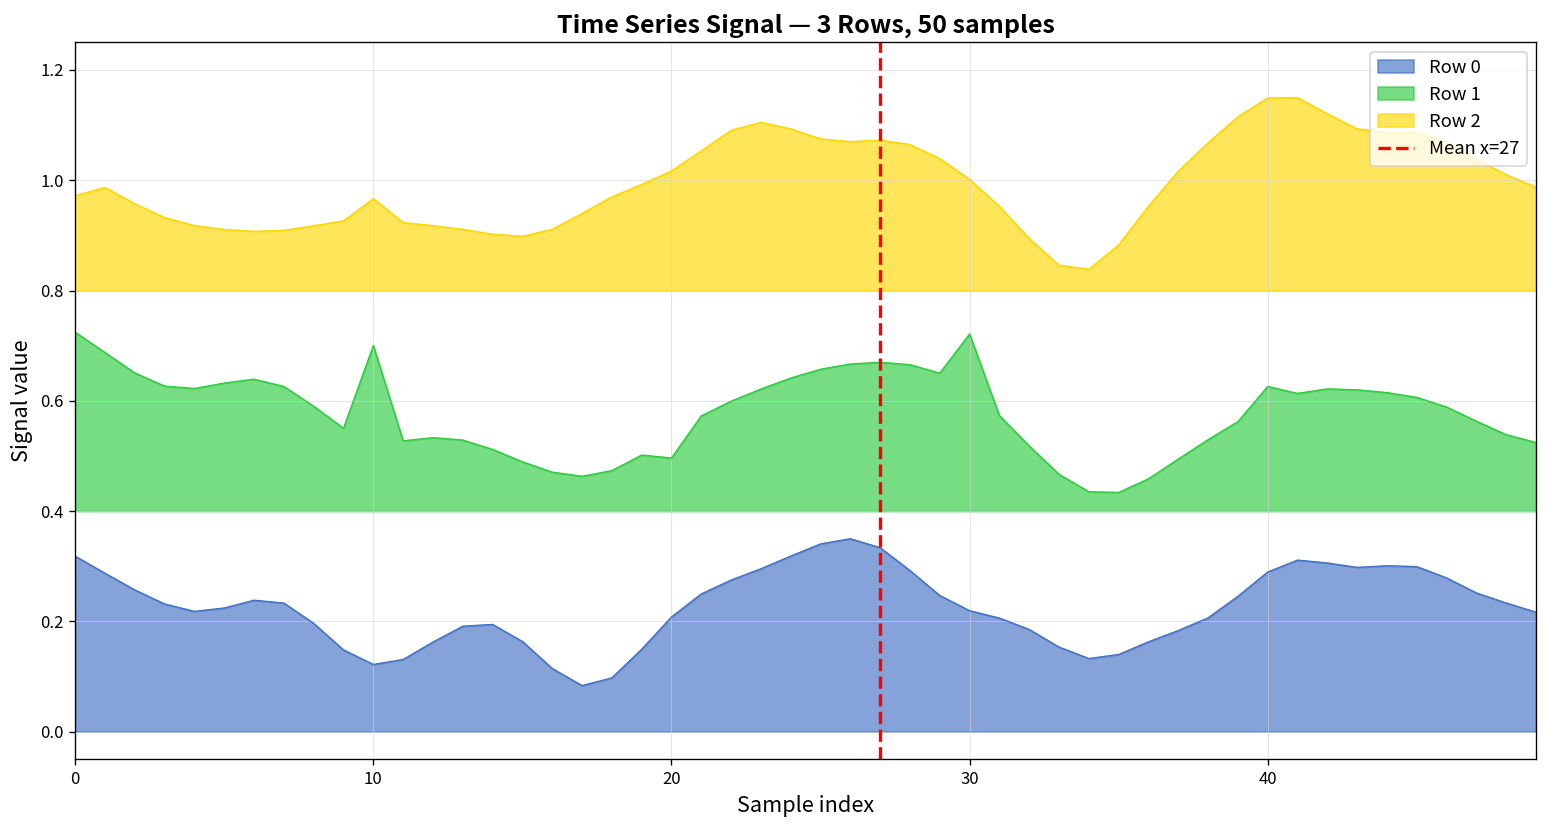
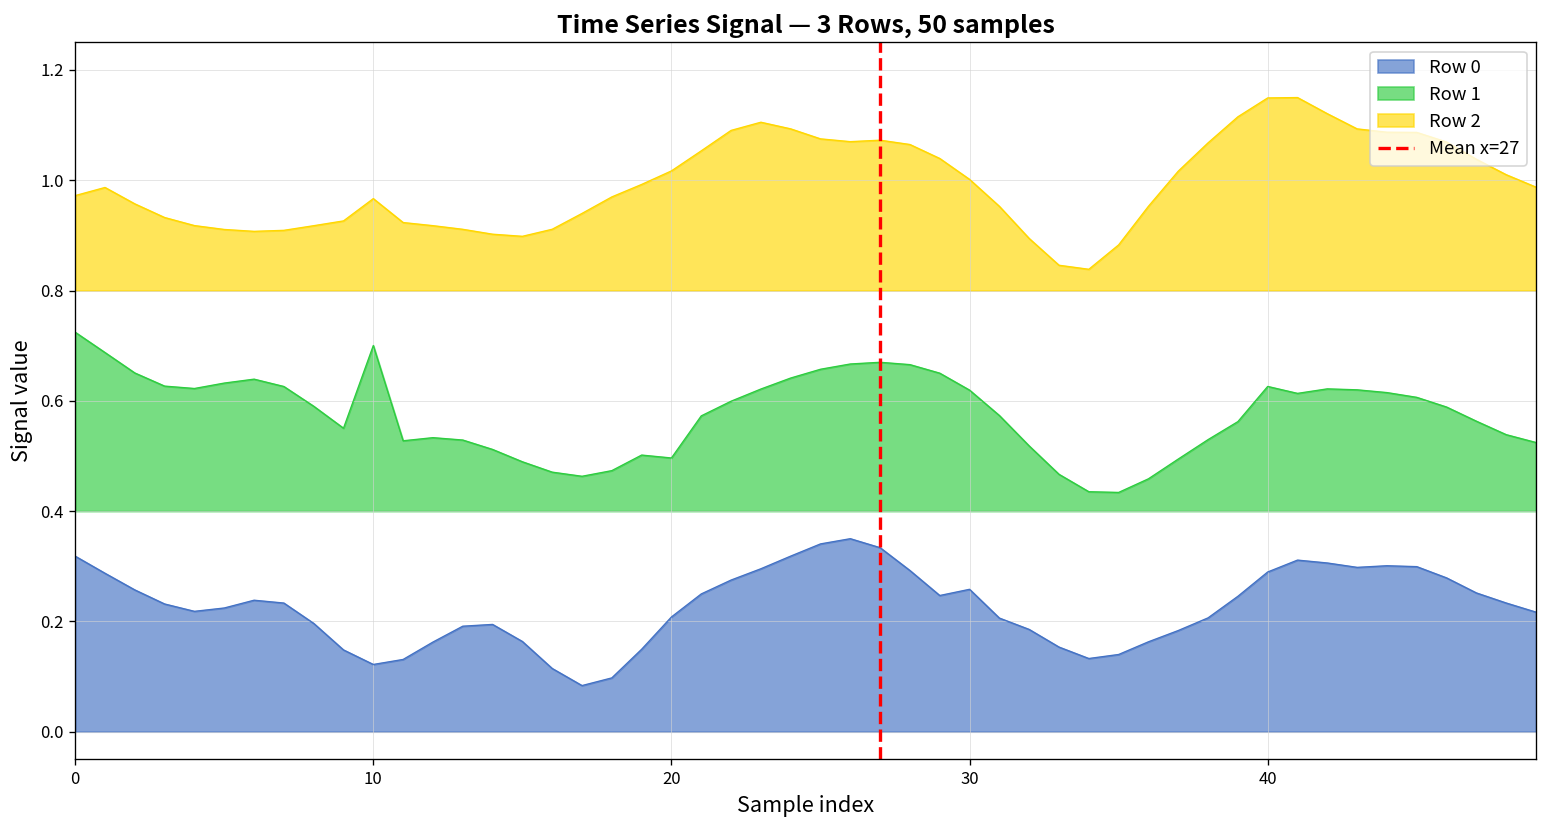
Row 0, 30: 0.22 -> 0.26
Row 1, 30: 0.72 -> 0.62
